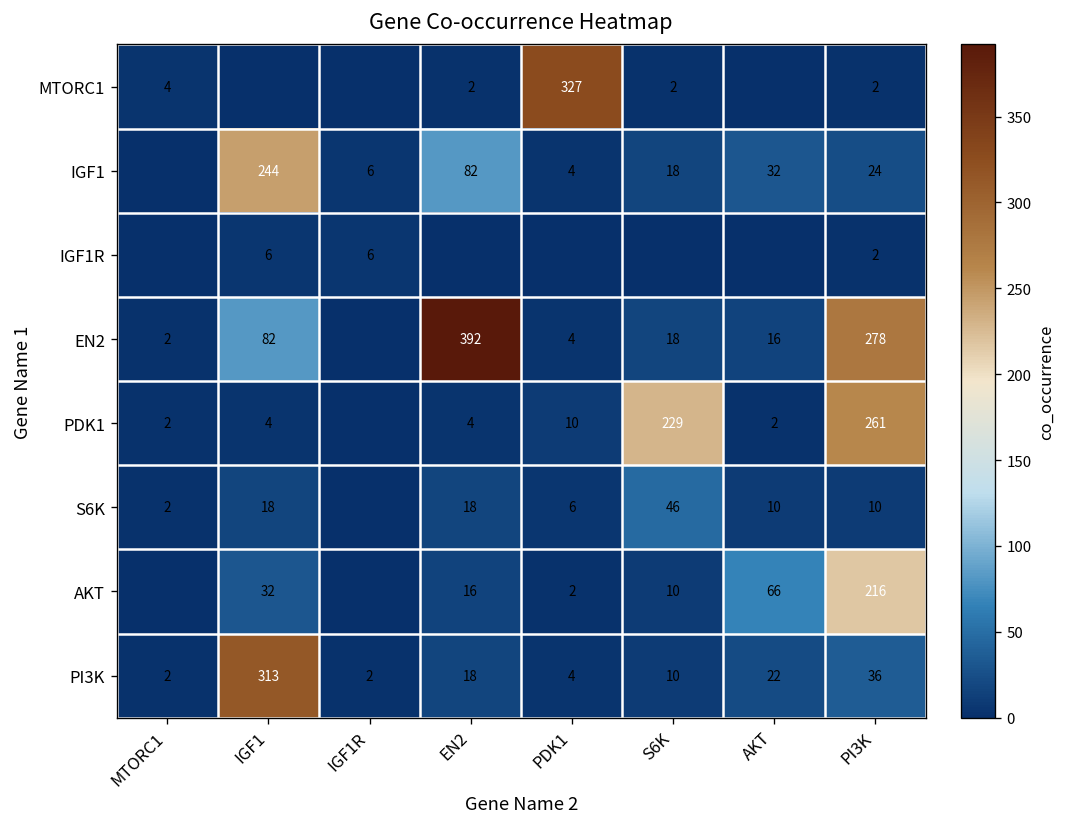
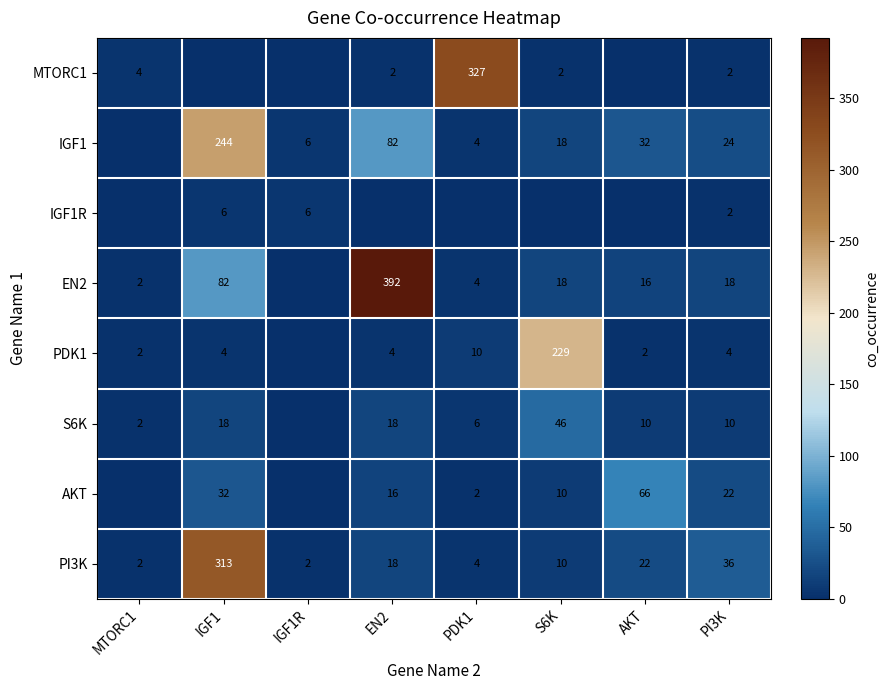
EN2, PI3K: 278 -> 18
PDK1, PI3K: 261 -> 4
AKT, PI3K: 216 -> 22
